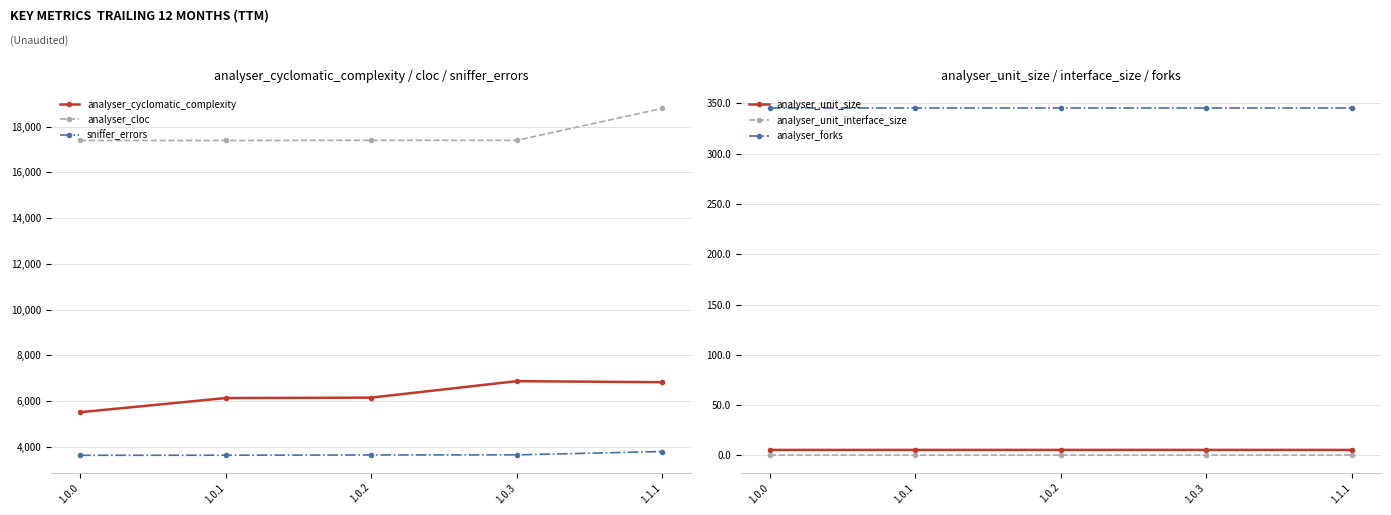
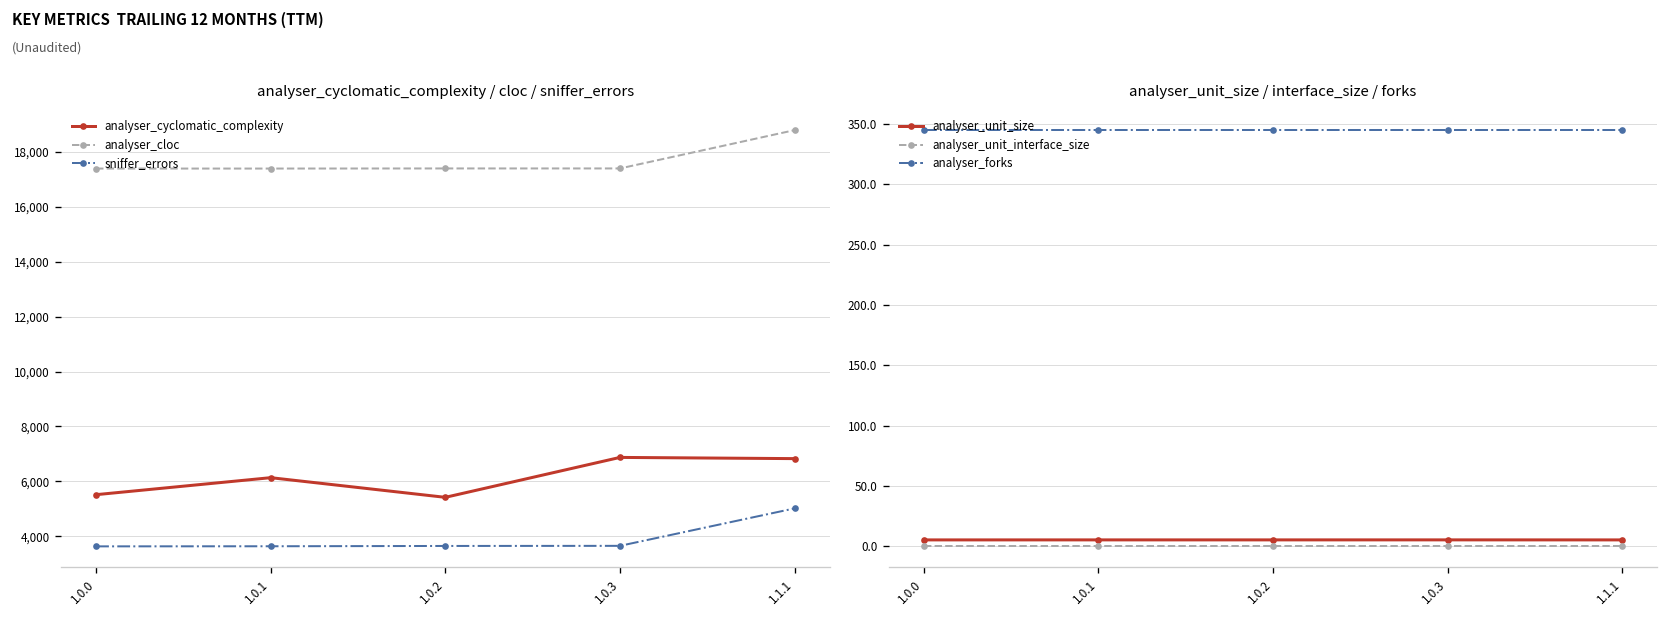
analyser_cyclomatic_complexity / cloc / sniffer_errors, analyser_cyclomatic_complexity, 1.0.2: 6,200 -> 5,400
analyser_cyclomatic_complexity / cloc / sniffer_errors, sniffer_errors, 1.1.1: 3,800 -> 5,000
